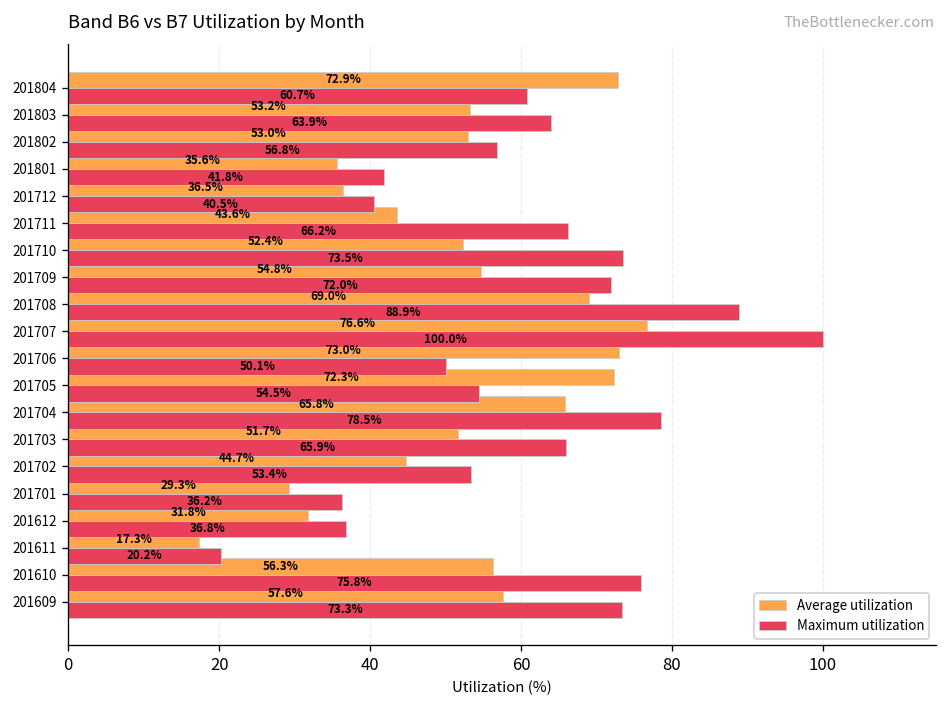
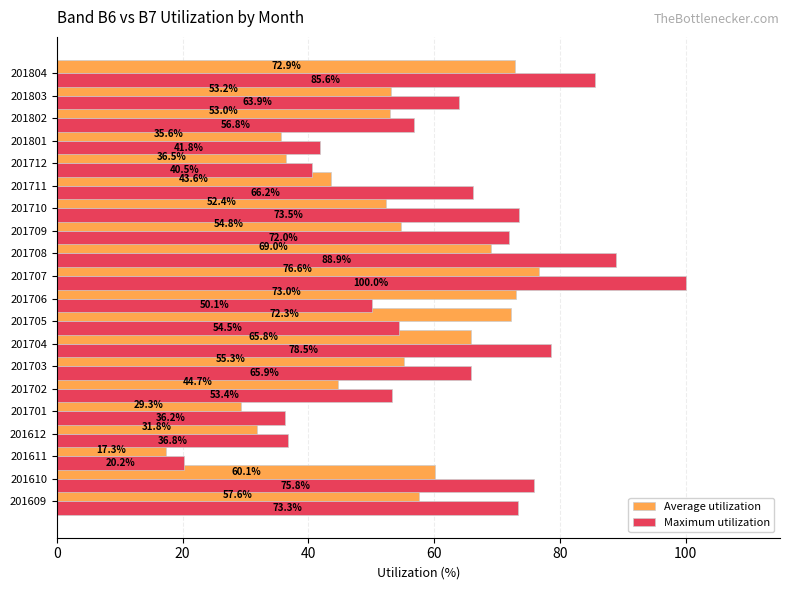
Maximum utilization, 201804: 60.7% -> 85.6%
Average utilization, 201703: 51.7% -> 55.3%
Average utilization, 201610: 56.3% -> 60.1%
